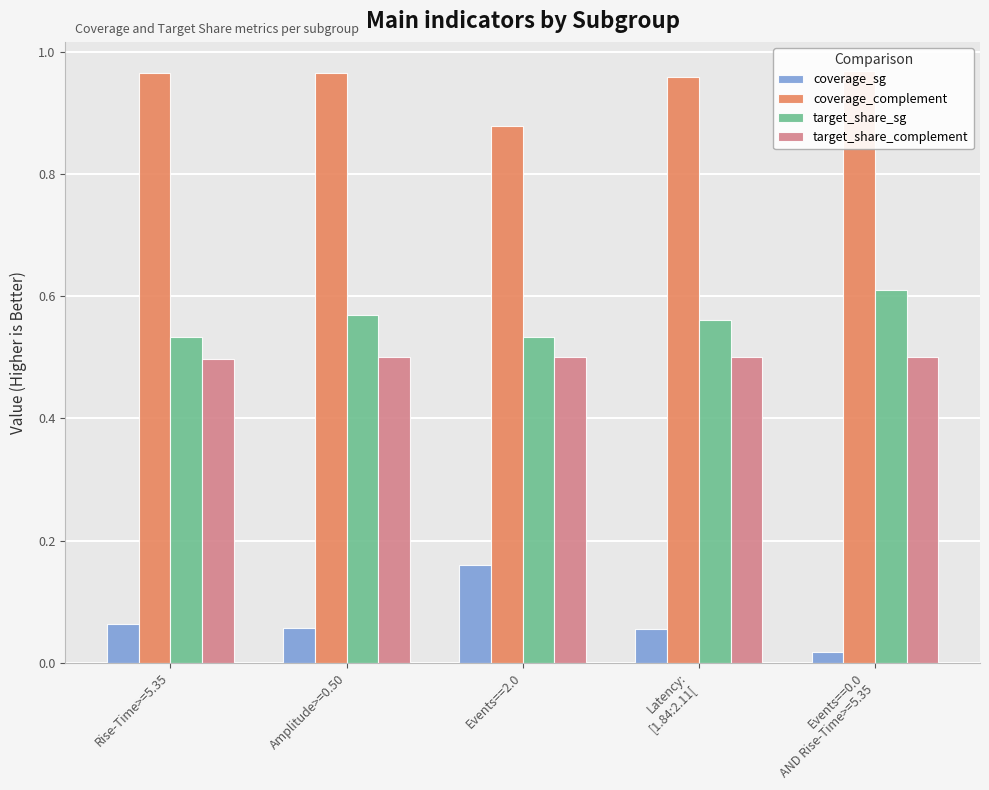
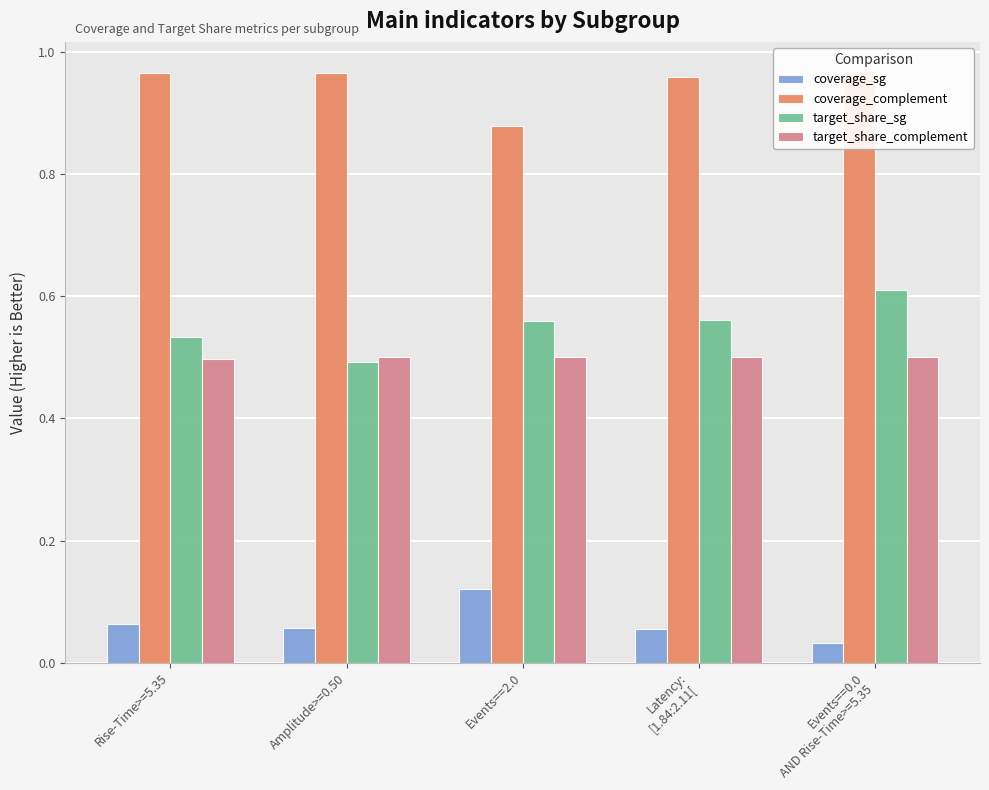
target_share_sg, Amplitude>=0.50: 0.57 -> 0.49
coverage_sg, Events==2.0: 0.16 -> 0.12
target_share_sg, Events==2.0: 0.53 -> 0.56
coverage_sg, Events==0.0 AND Rise-Time>=5.35: 0.02 -> 0.03
